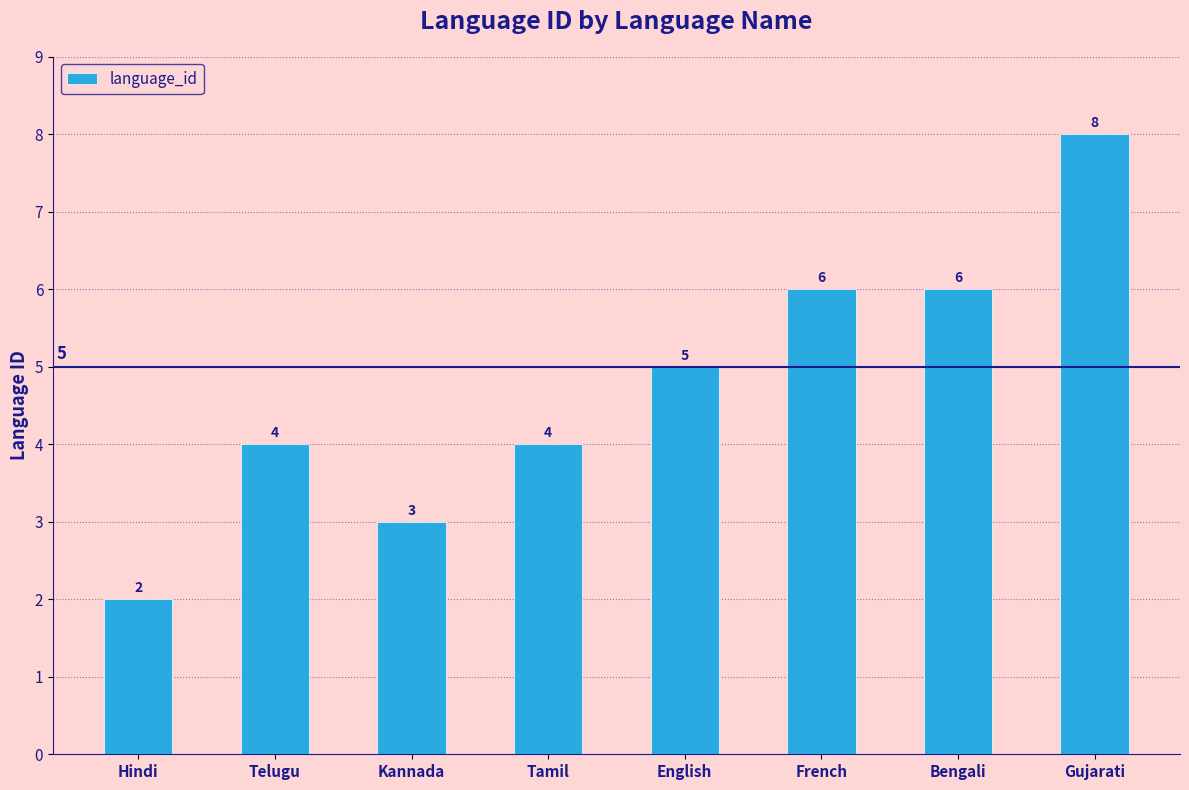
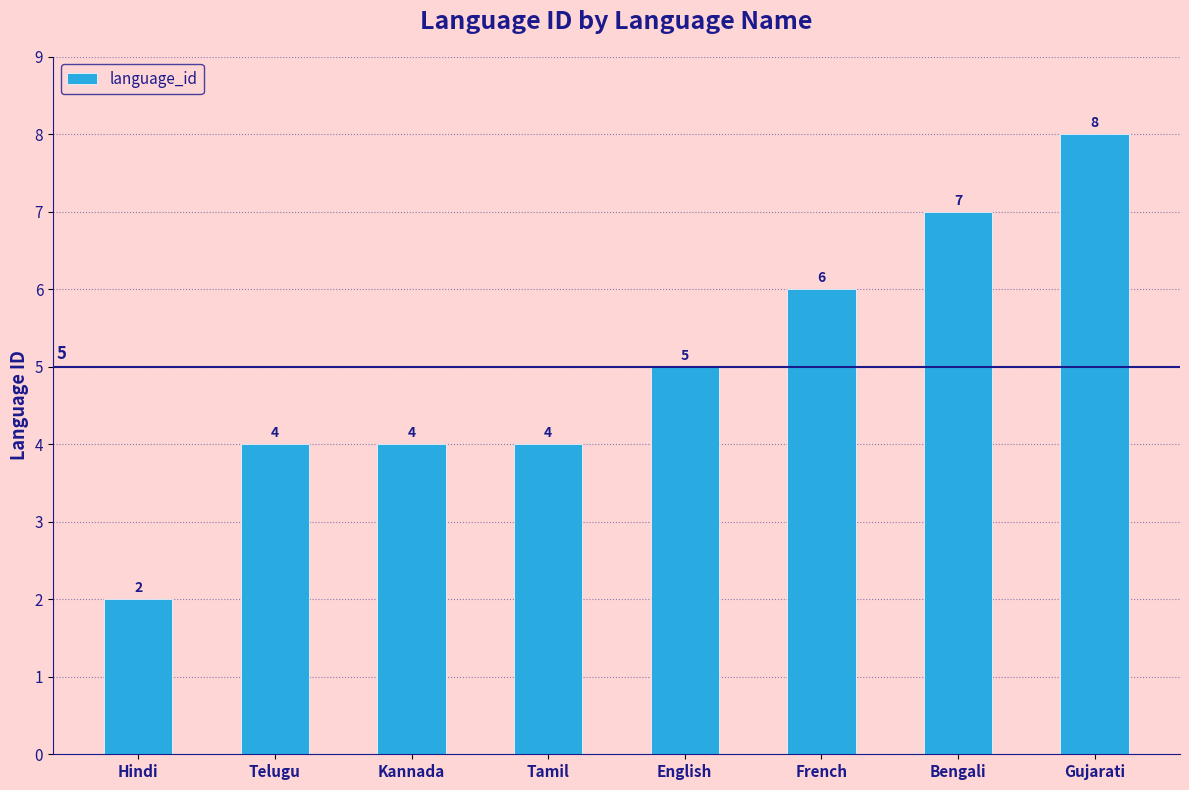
Kannada: 3 -> 4
Bengali: 6 -> 7
